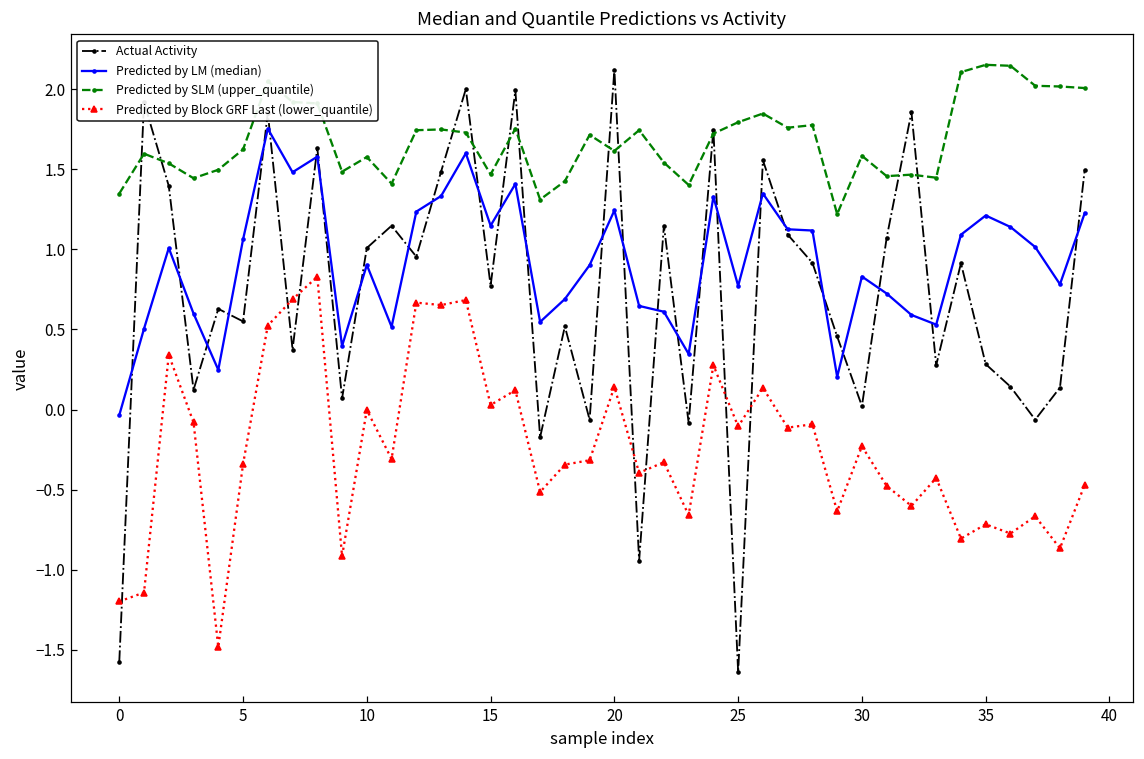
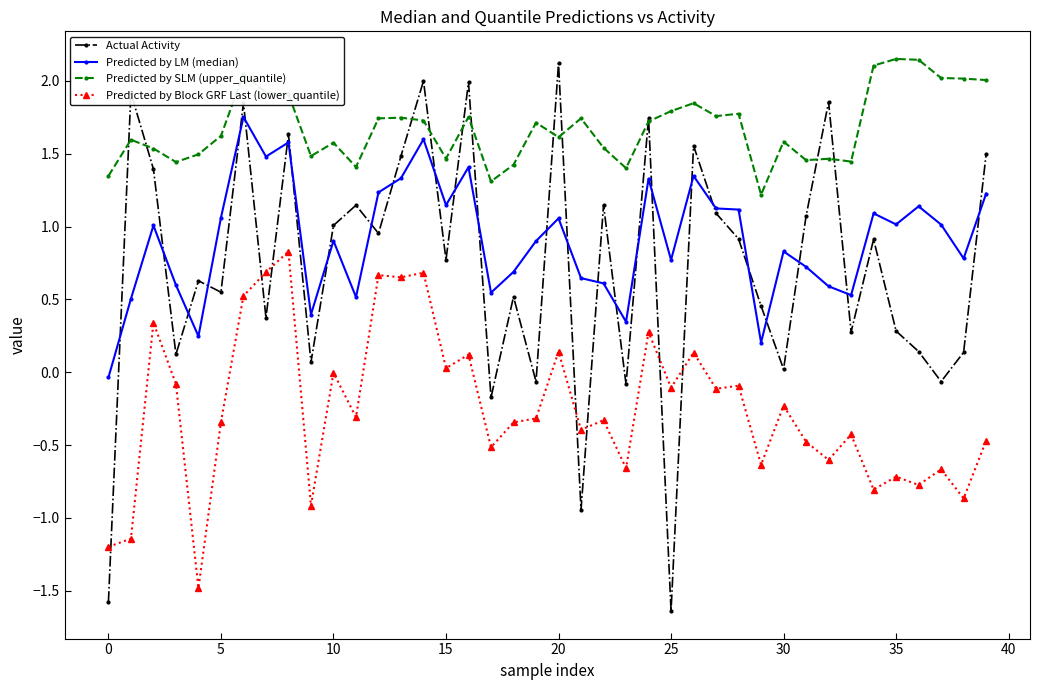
Predicted by LM (median), 20: 1.24 -> 1.06
Predicted by LM (median), 35: 1.21 -> 1.02
